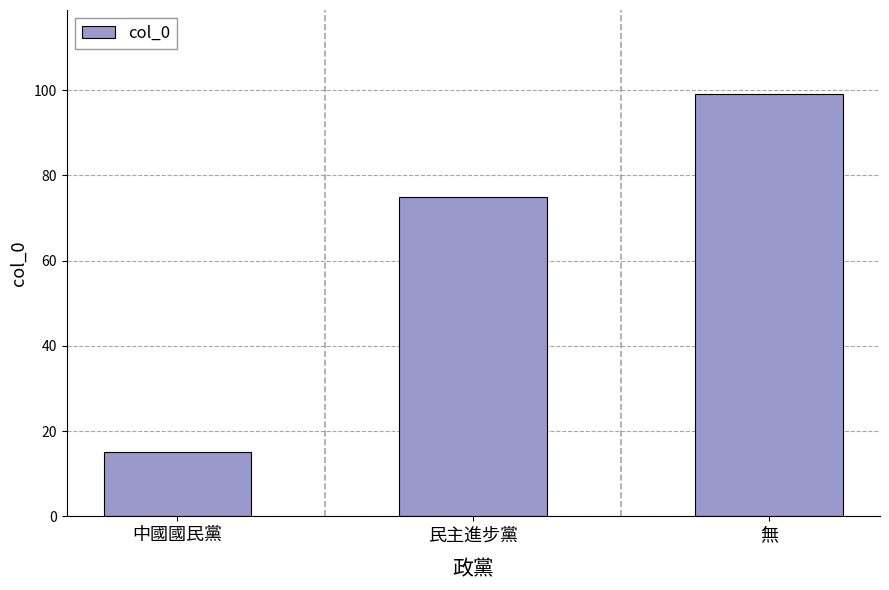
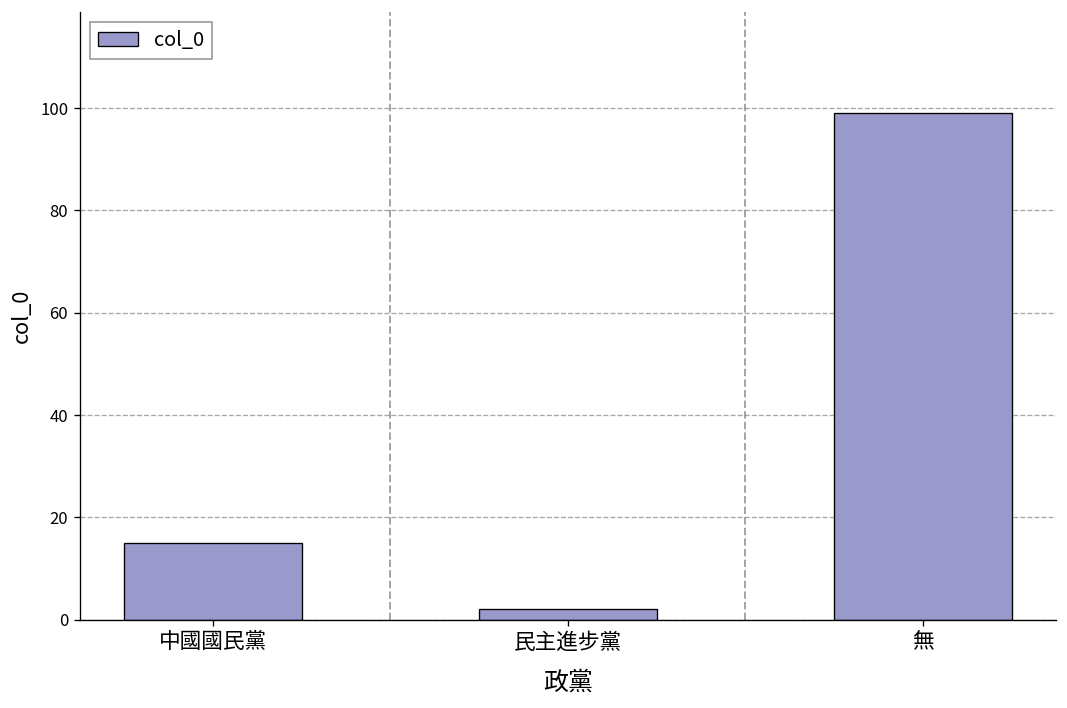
民主進步黨: 75 -> 2
